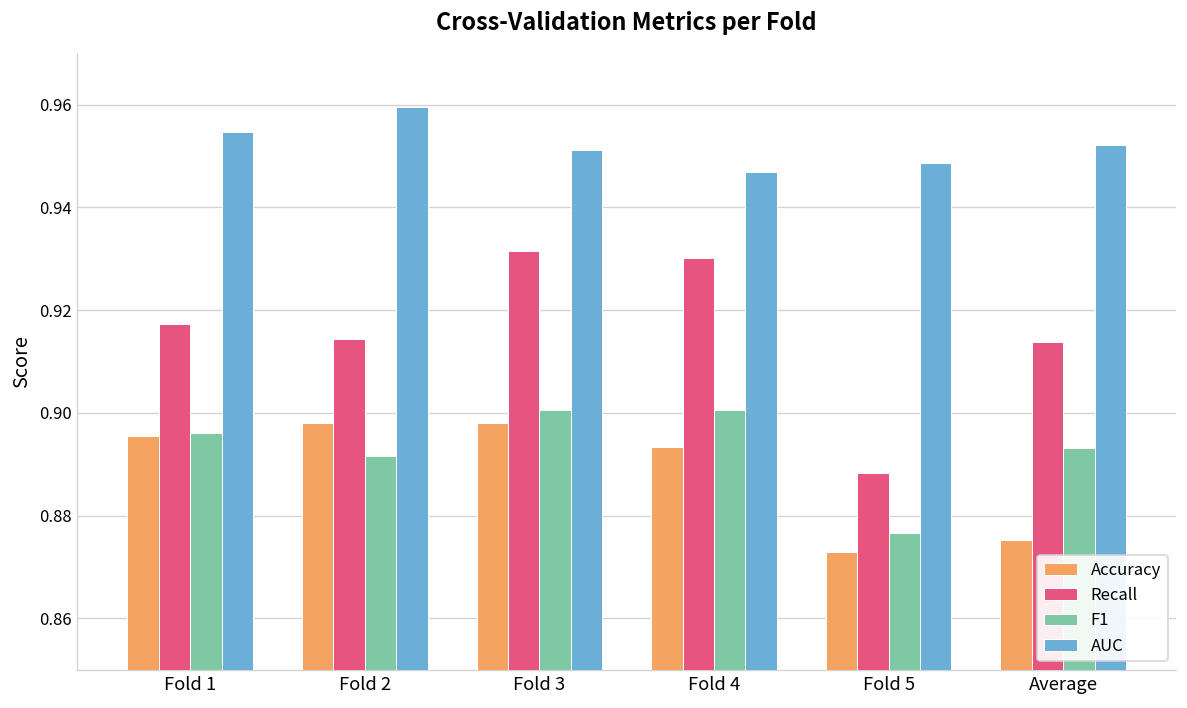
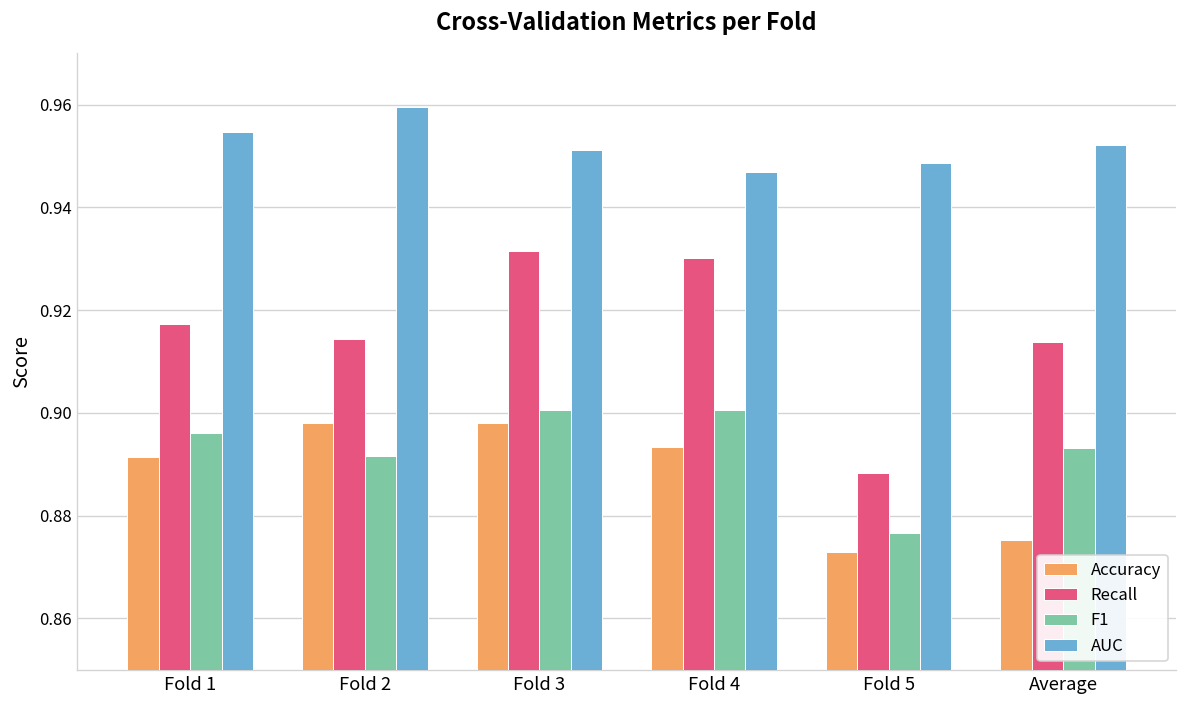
Accuracy, Fold 1: 0.896 -> 0.891
